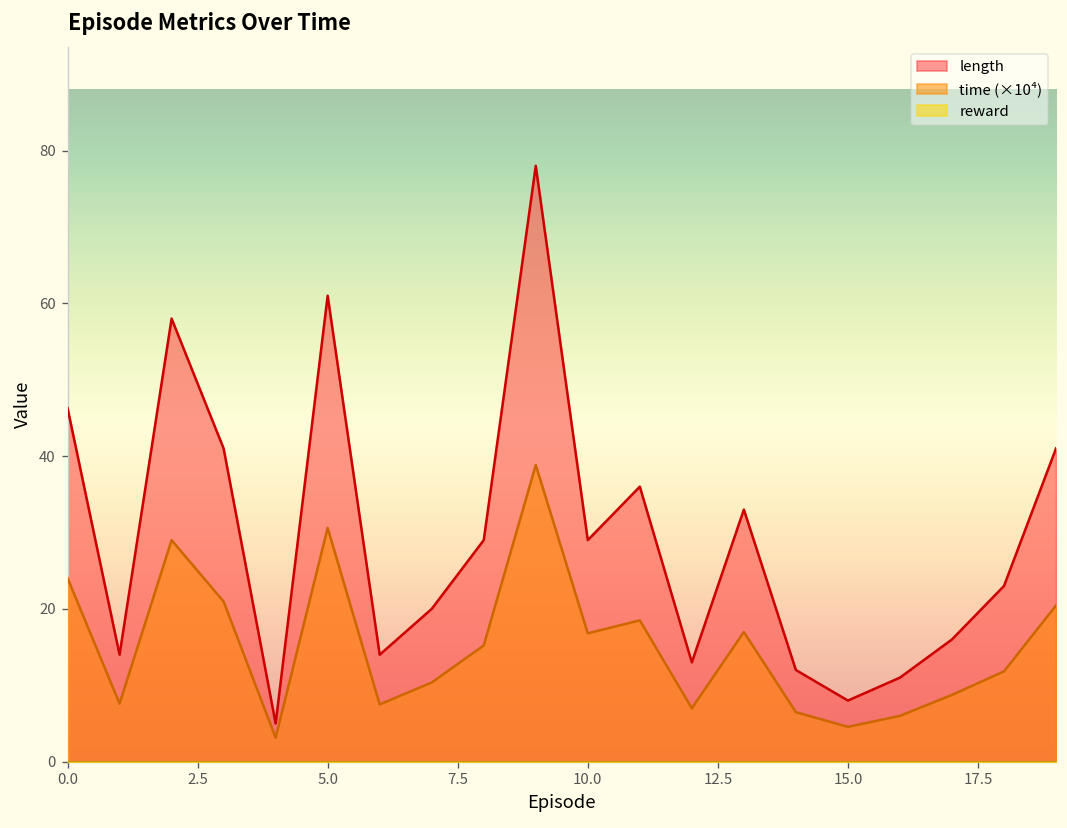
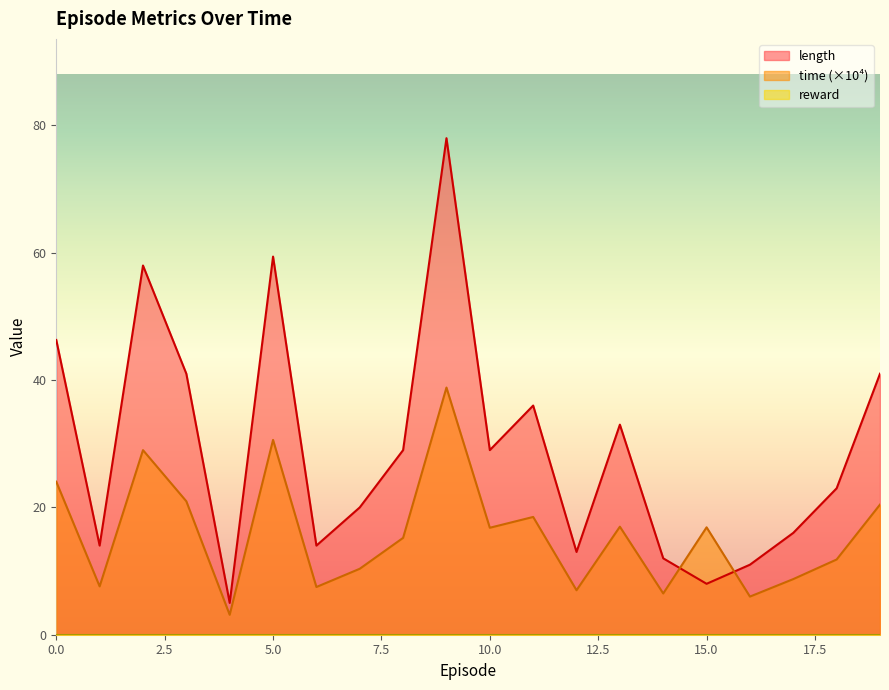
length, 5.0: 61 -> 59
time (×10⁴), 15.0: 5 -> 17
